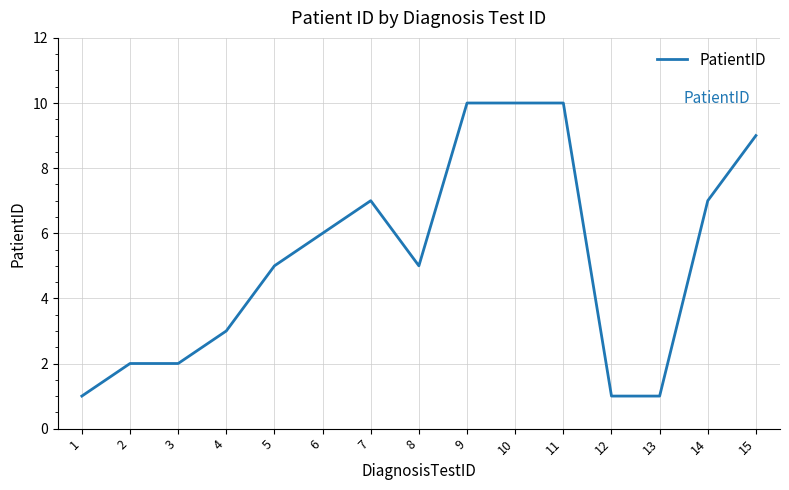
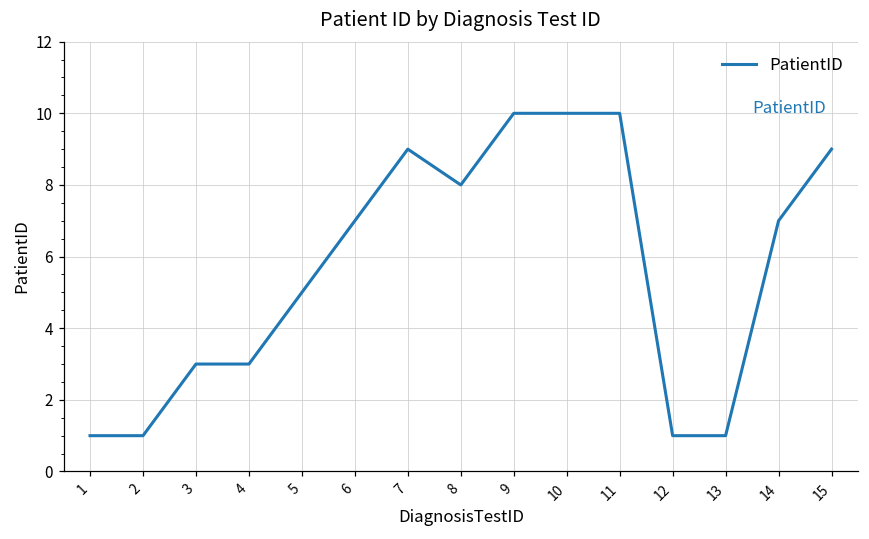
2: 2 -> 1
3: 2 -> 3
6: 6 -> 7
7: 7 -> 9
8: 5 -> 8
